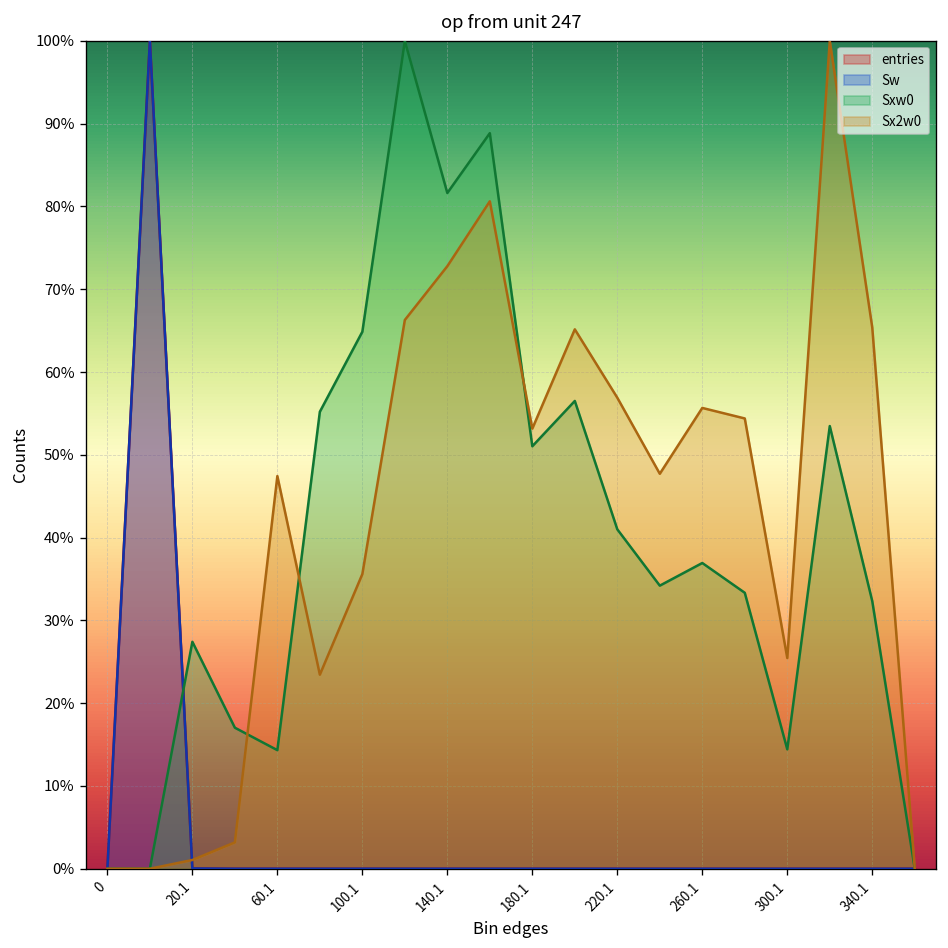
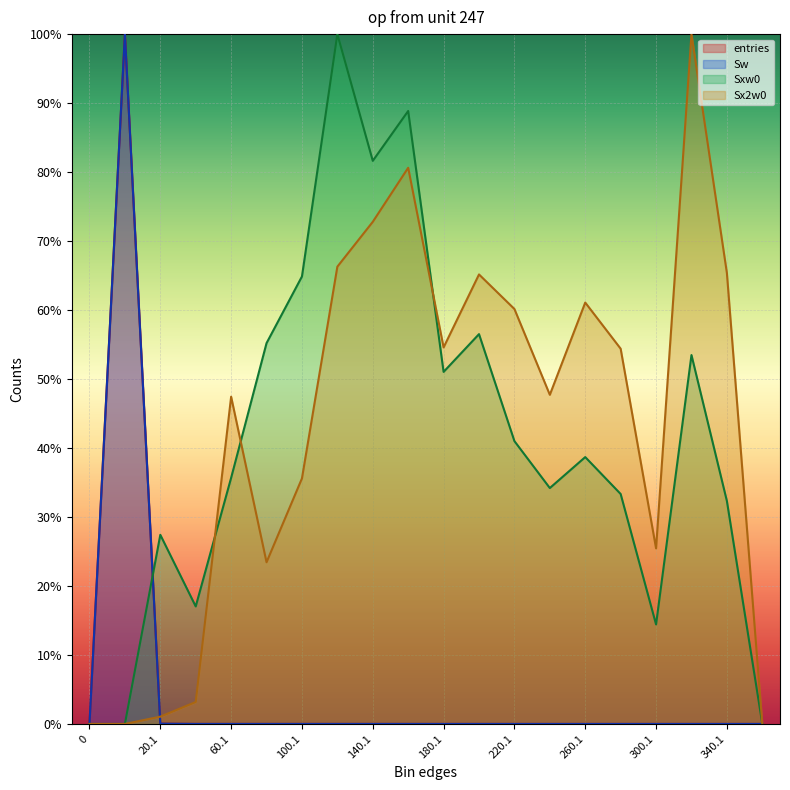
Sxw0, 60.1: 14% -> 36%
Sx2w0, 180.1: 53% -> 55%
Sx2w0, 220.1: 57% -> 60%
Sxw0, 260.1: 37% -> 39%
Sx2w0, 260.1: 56% -> 61%
